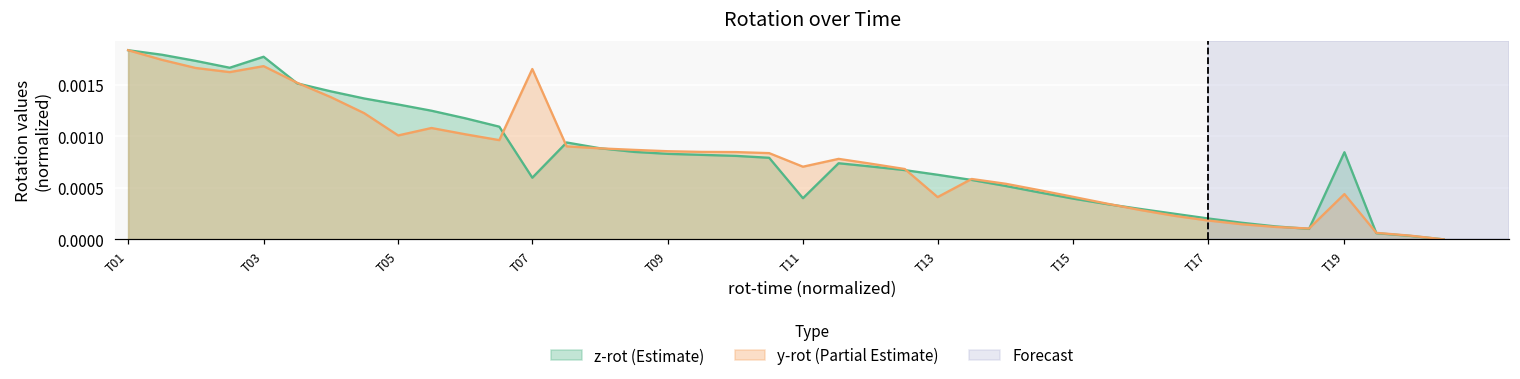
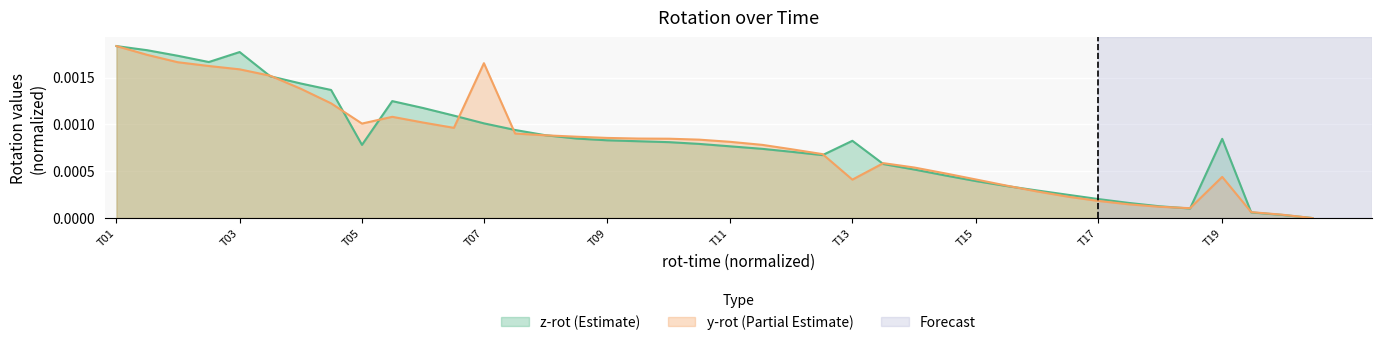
y-rot (Partial Estimate), T03: 0.0017 -> 0.0016
z-rot (Estimate), T05: 0.0013 -> 0.0008
z-rot (Estimate), T07: 0.0006 -> 0.0010
z-rot (Estimate), T11: 0.0004 -> 0.0008
y-rot (Partial Estimate), T11: 0.0007 -> 0.0008
z-rot (Estimate), T13: 0.0006 -> 0.0008
